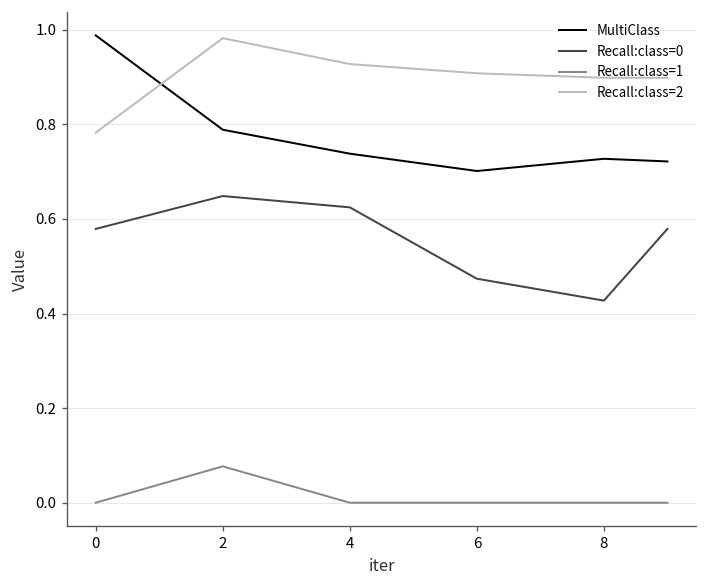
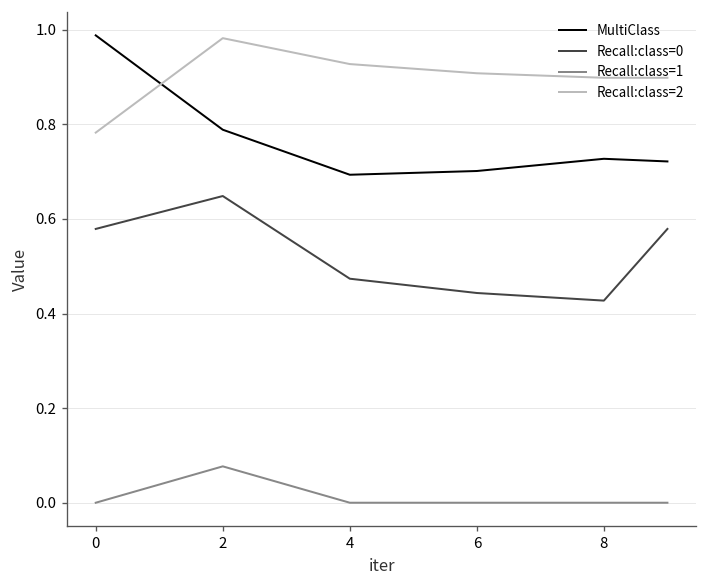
MultiClass, 4: 0.74 -> 0.69
Recall:class=0, 4: 0.62 -> 0.47
Recall:class=0, 6: 0.47 -> 0.44
